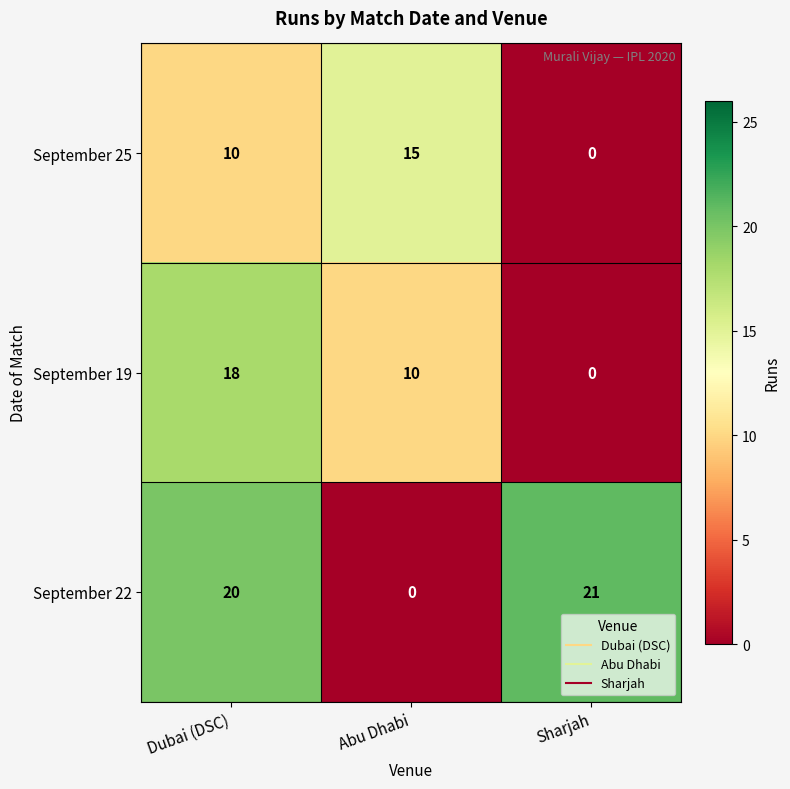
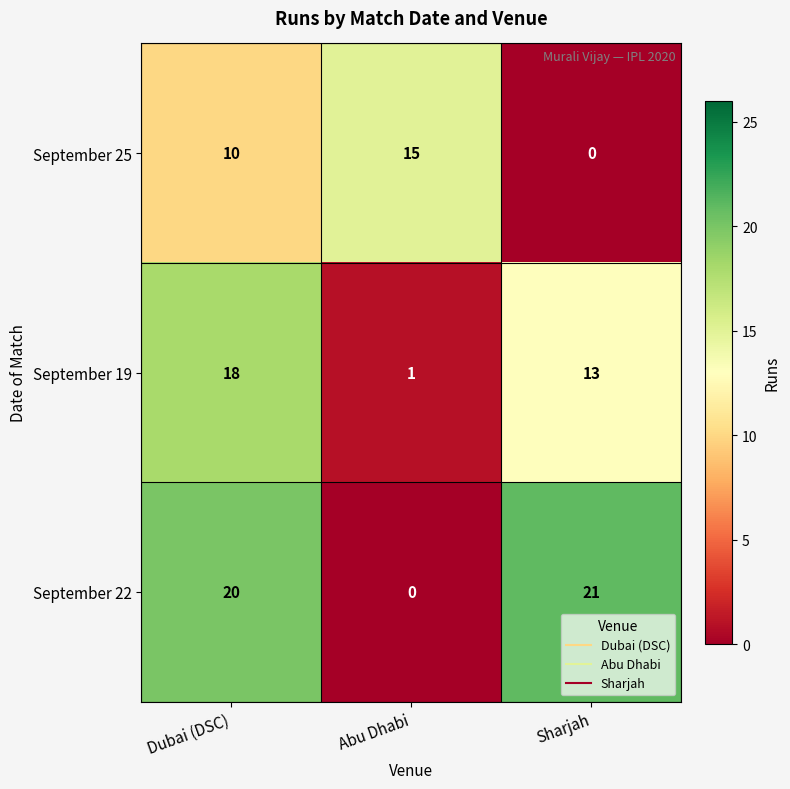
September 19, Abu Dhabi: 10 -> 1
September 19, Sharjah: 0 -> 13
